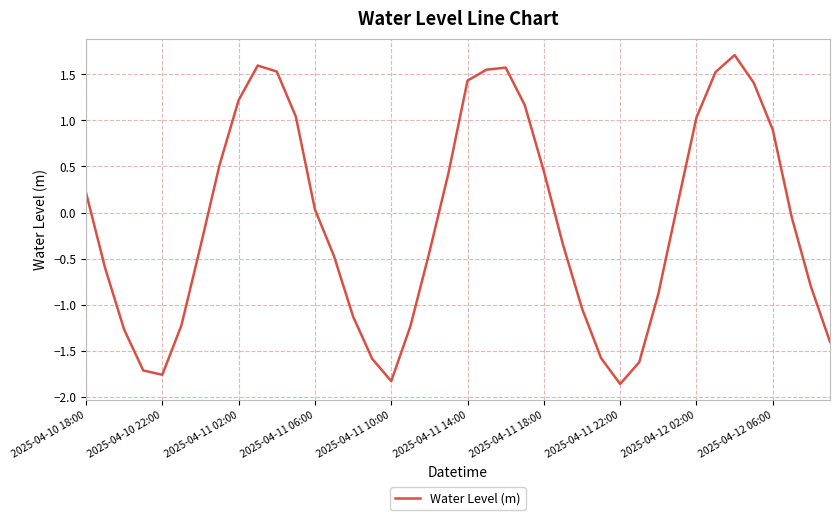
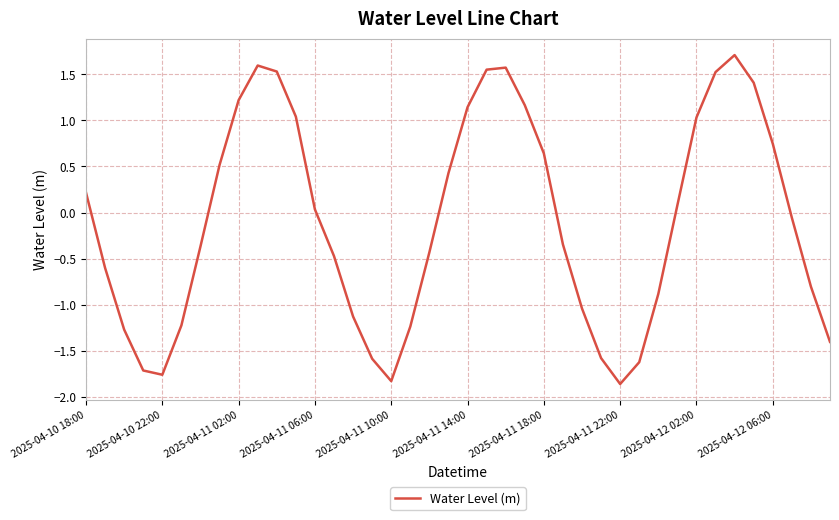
2025-04-11 14:00: 1.4 -> 1.1
2025-04-11 18:00: 0.4 -> 0.6
2025-04-12 06:00: 0.9 -> 0.7
